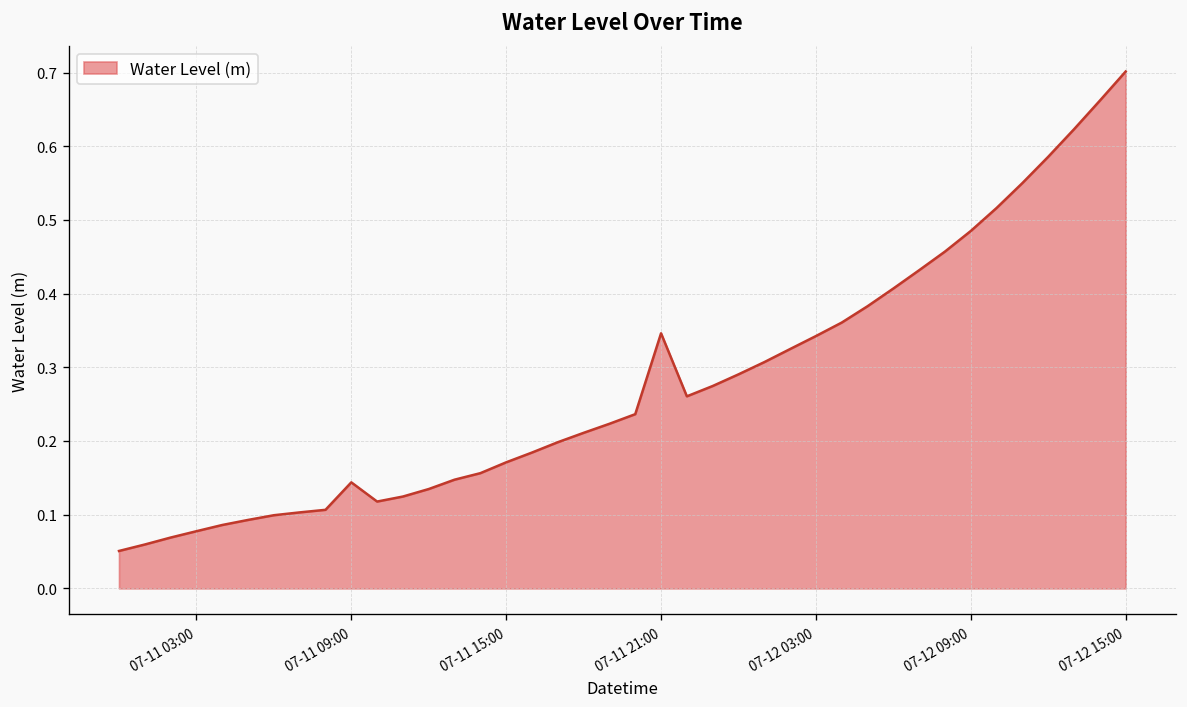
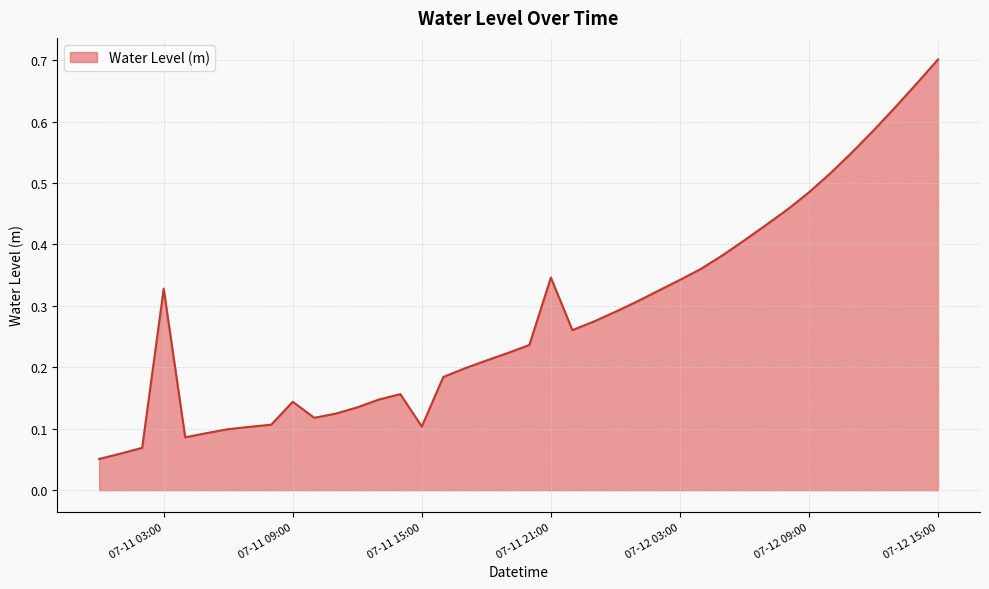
07-11 03:00: 0.08 -> 0.33
07-11 15:00: 0.17 -> 0.10
